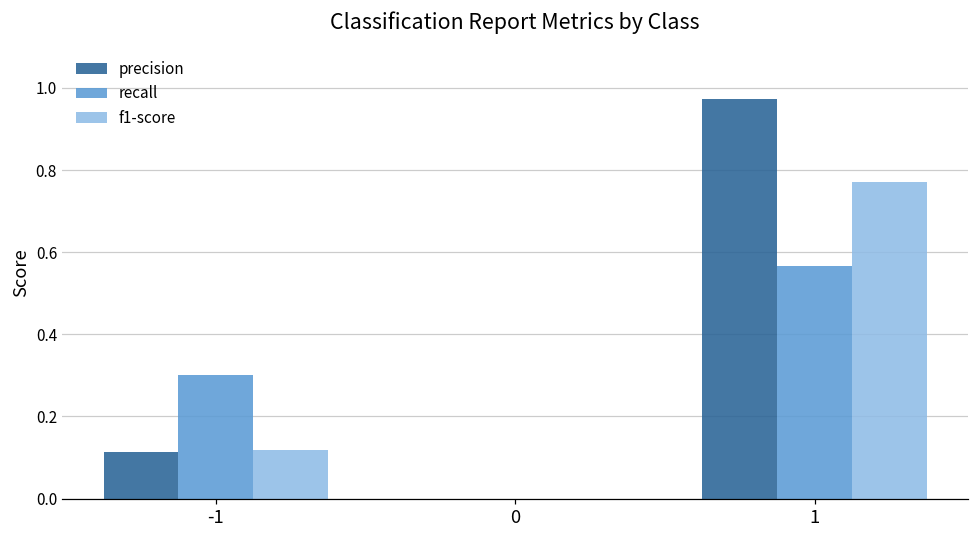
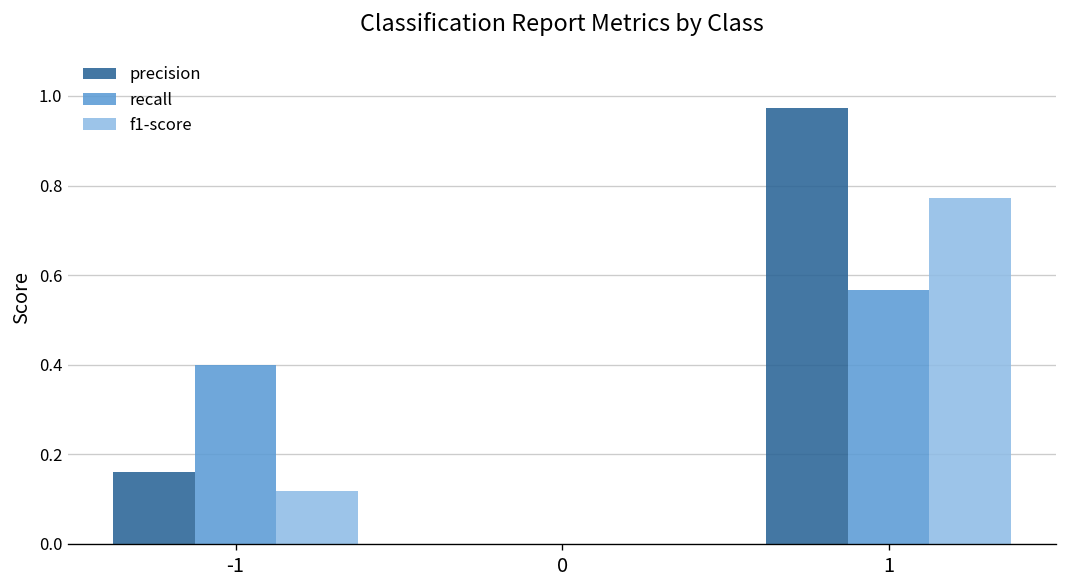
precision, -1: 0.11 -> 0.16
recall, -1: 0.3 -> 0.4
